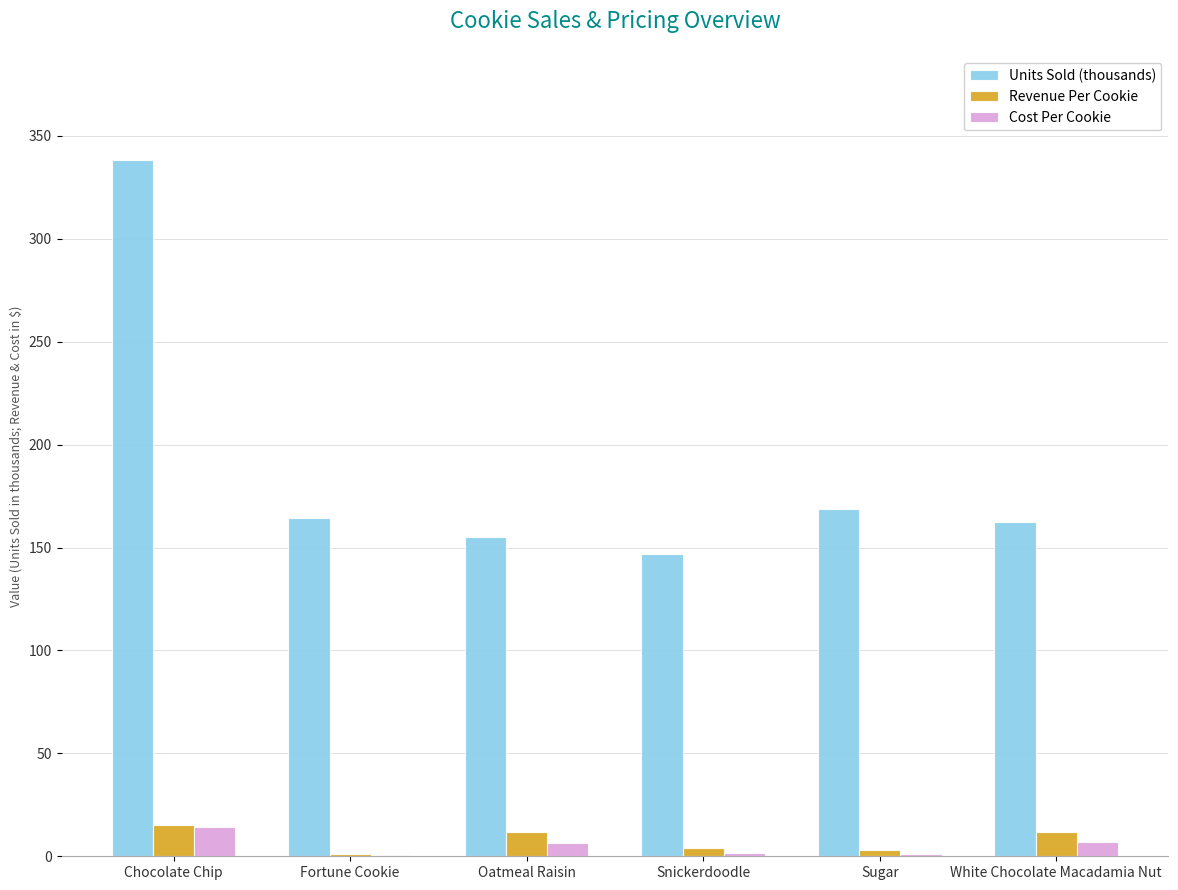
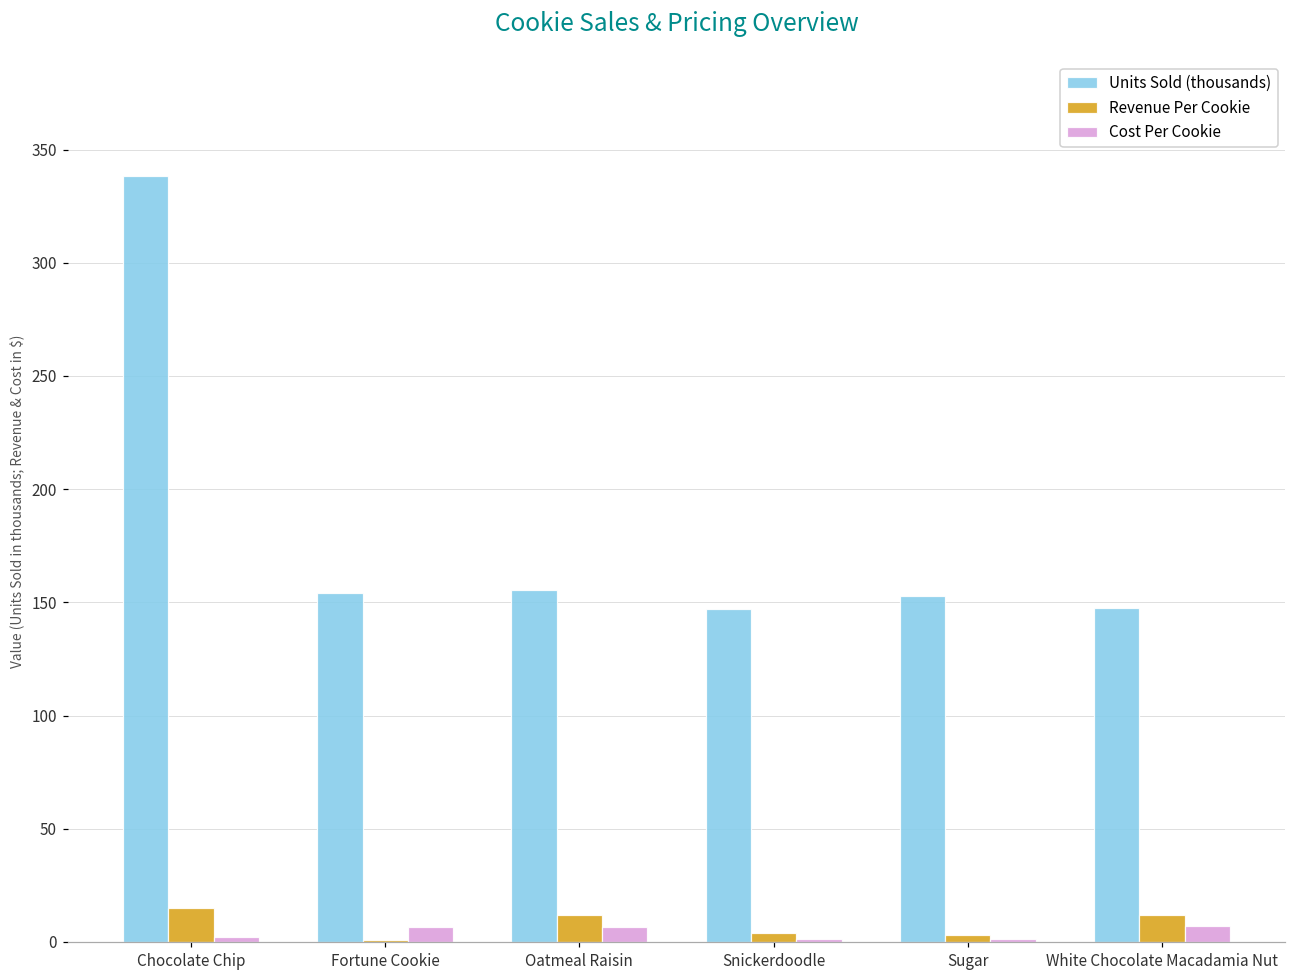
Cost Per Cookie, Chocolate Chip: 14 -> 2
Units Sold (thousands), Fortune Cookie: 164 -> 154
Cost Per Cookie, Fortune Cookie: 1 -> 7
Units Sold (thousands), Sugar: 169 -> 153
Units Sold (thousands), White Chocolate Macadamia Nut: 162 -> 147
